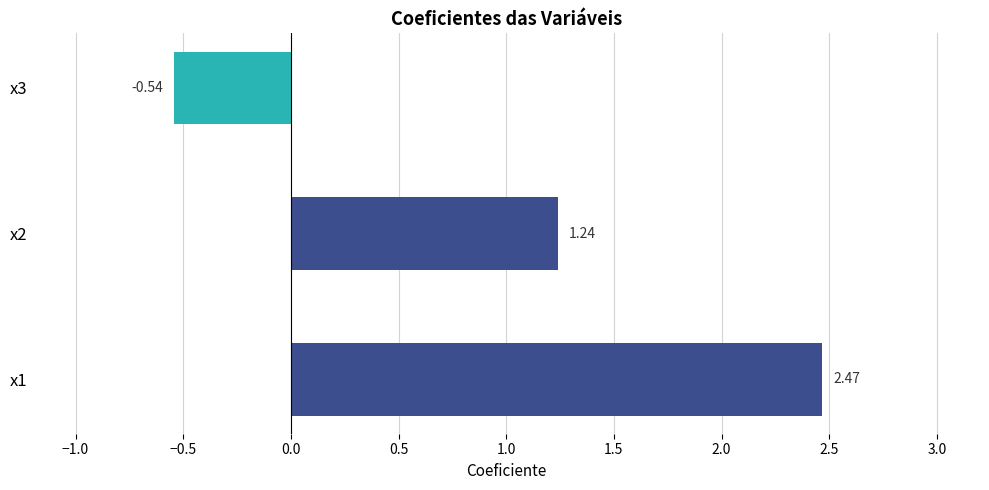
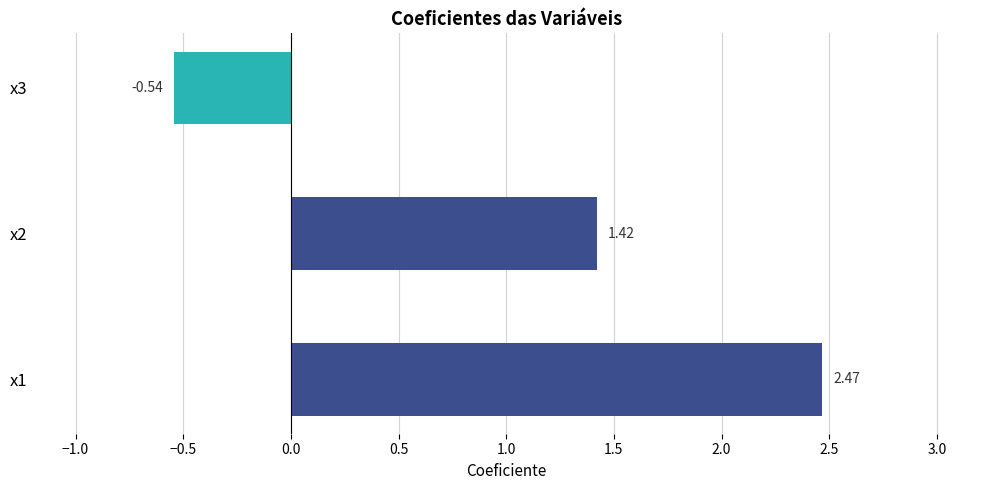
x2: 1.24 -> 1.42
